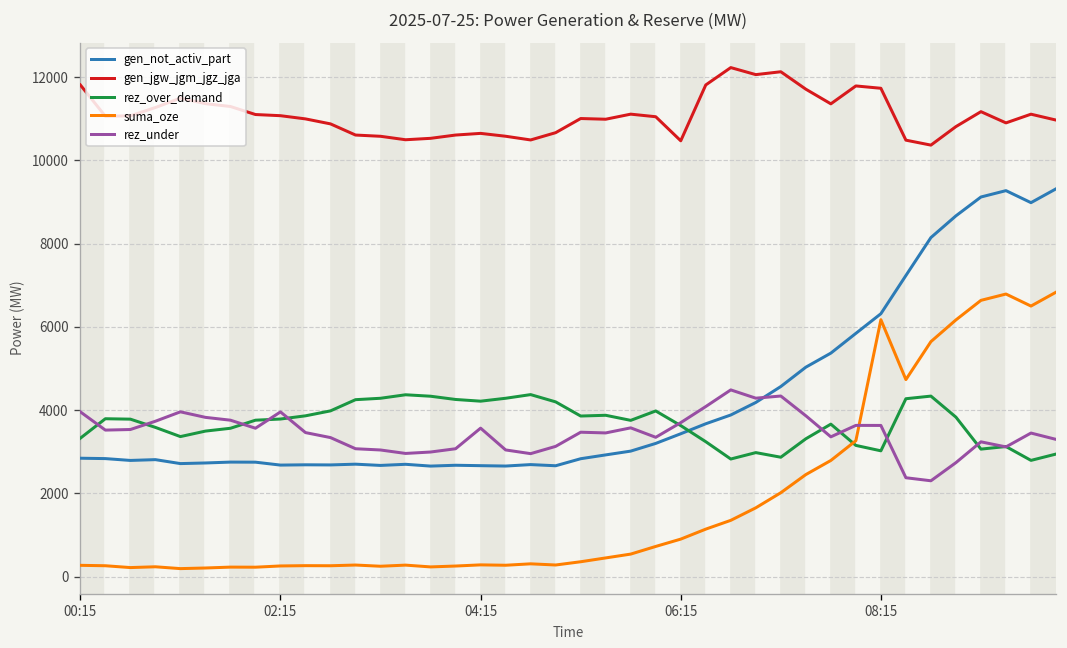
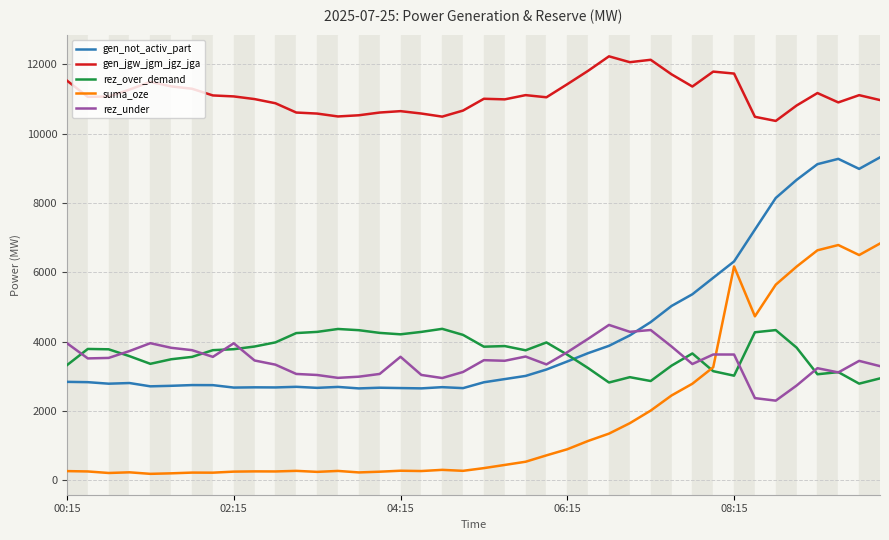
gen_jgw_jgm_jgz_jga, 00:15: 11800 -> 11500
gen_jgw_jgm_jgz_jga, 06:15: 10500 -> 11400
